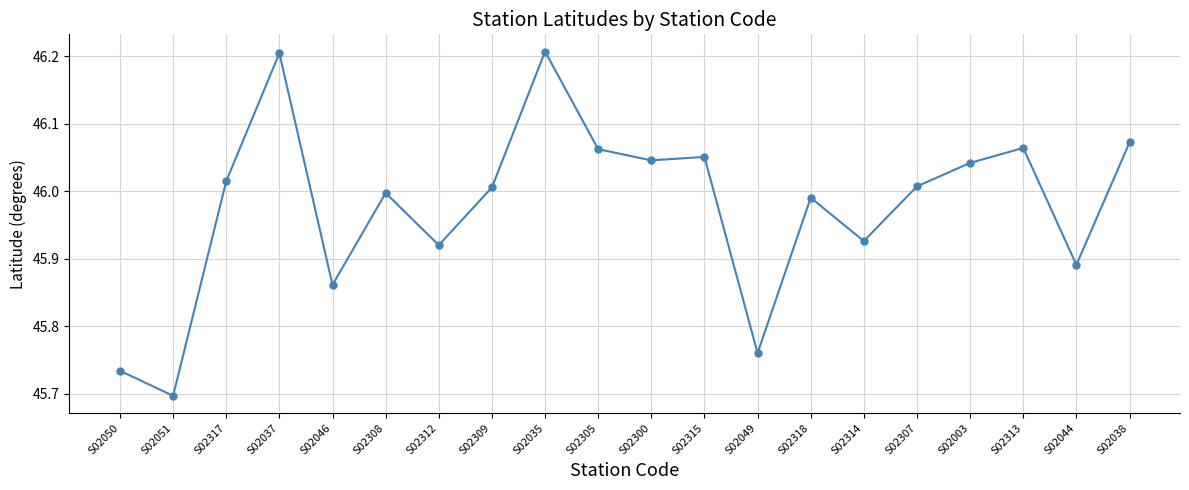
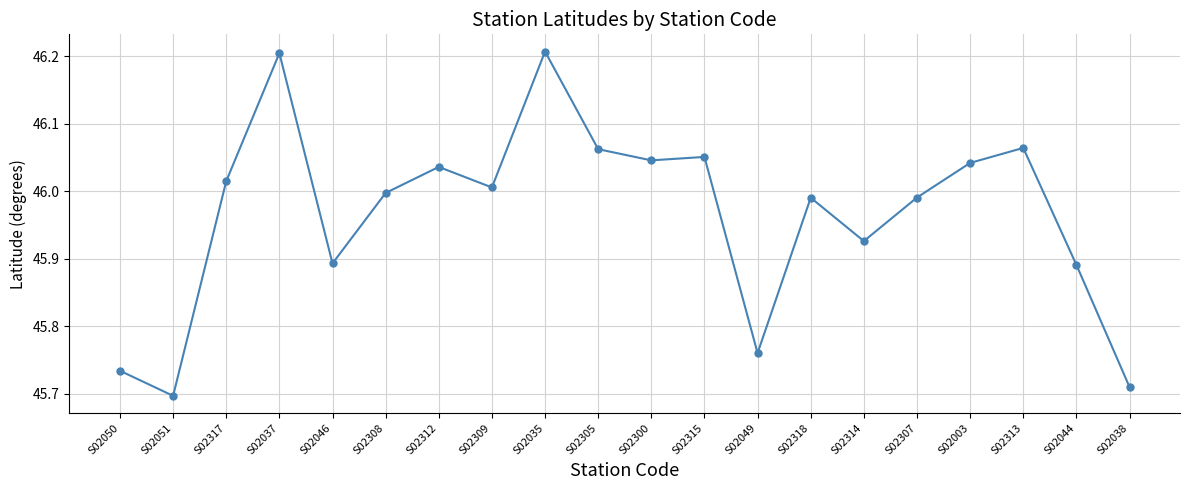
S02046: 45.86 -> 45.89
S02312: 45.92 -> 46.04
S02307: 46.01 -> 45.99
S02038: 46.07 -> 45.71
